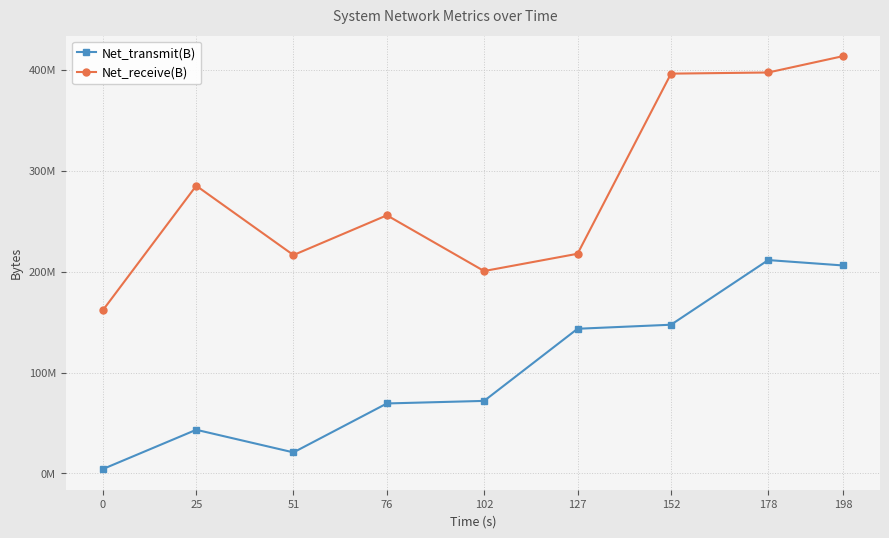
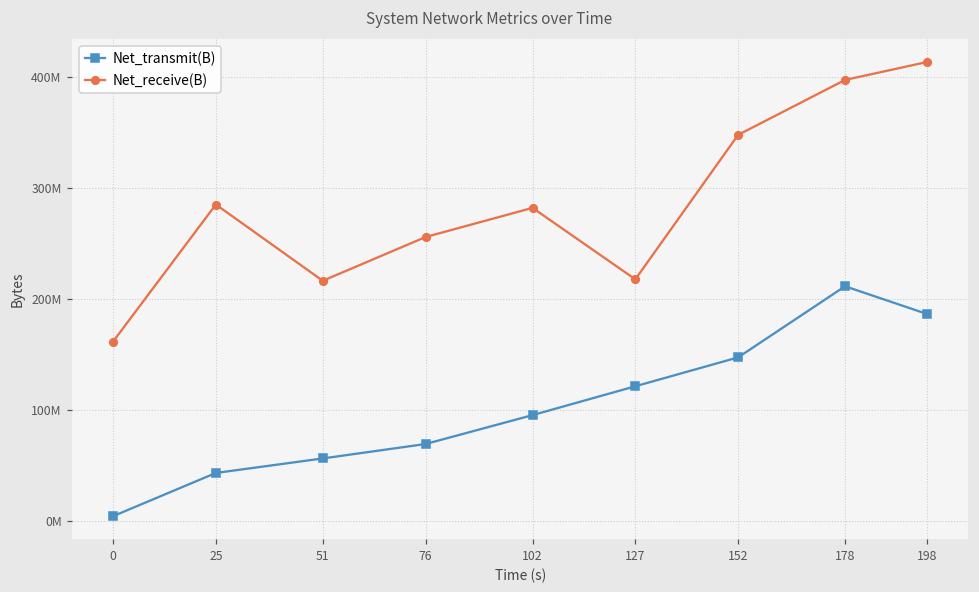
Net_transmit(B), 51: 21000000 -> 56000000
Net_transmit(B), 102: 72000000 -> 95000000
Net_receive(B), 102: 201000000 -> 282000000
Net_transmit(B), 127: 143000000 -> 121000000
Net_receive(B), 152: 396000000 -> 348000000
Net_transmit(B), 198: 206000000 -> 186000000
